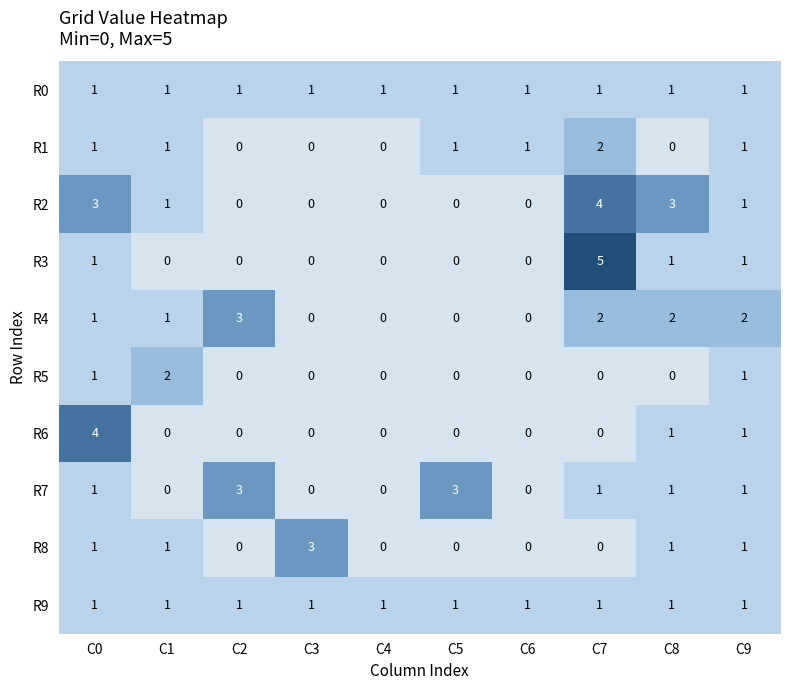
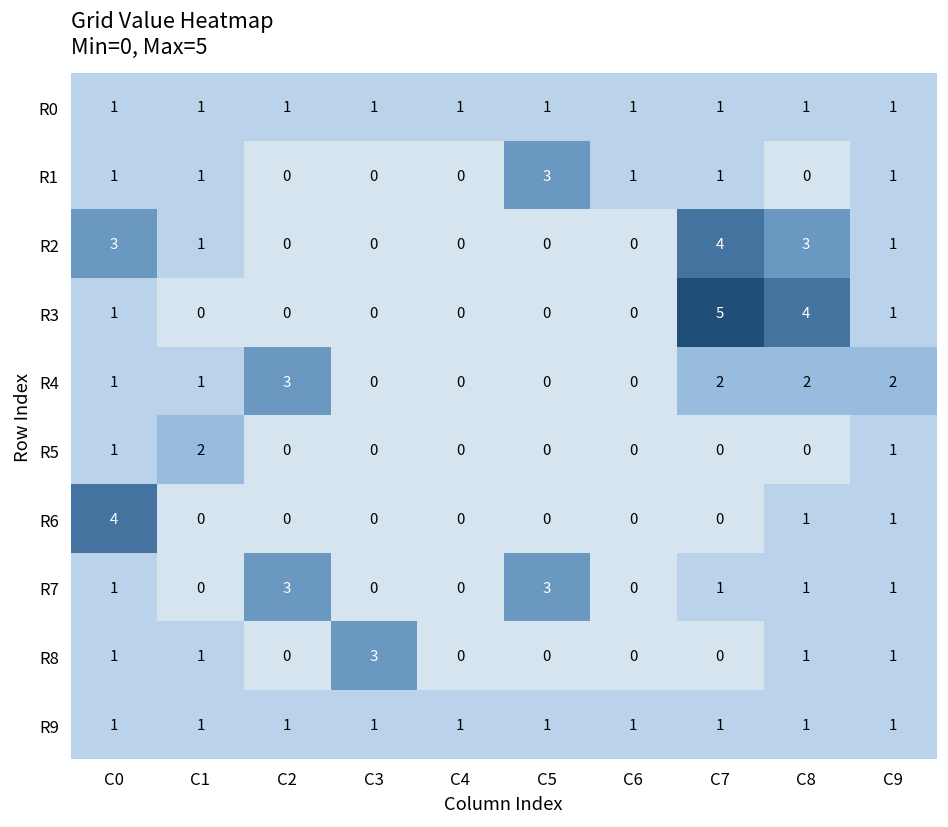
R1, C5: 1 -> 3
R1, C7: 2 -> 1
R3, C8: 1 -> 4
